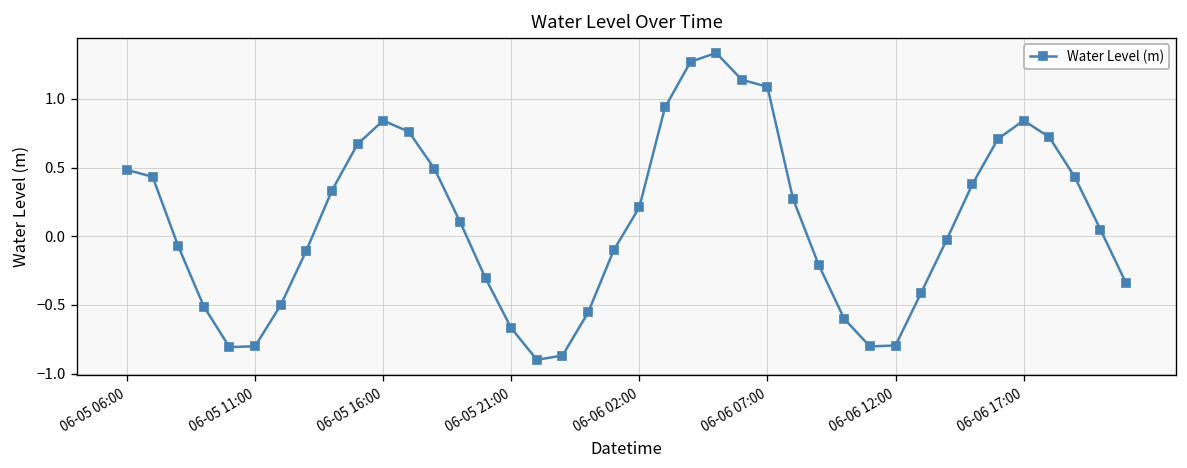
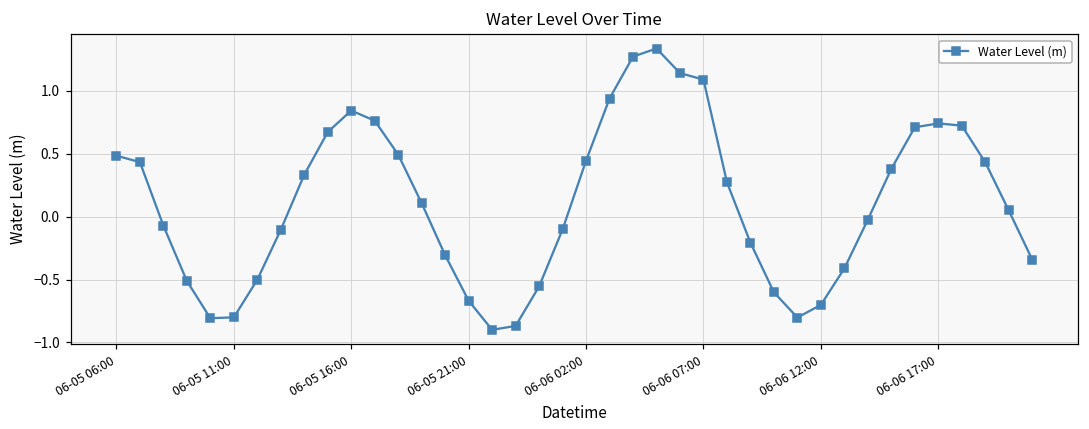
06-06 02:00: 0.21 -> 0.44
06-06 12:00: -0.80 -> -0.70
06-06 17:00: 0.84 -> 0.74
